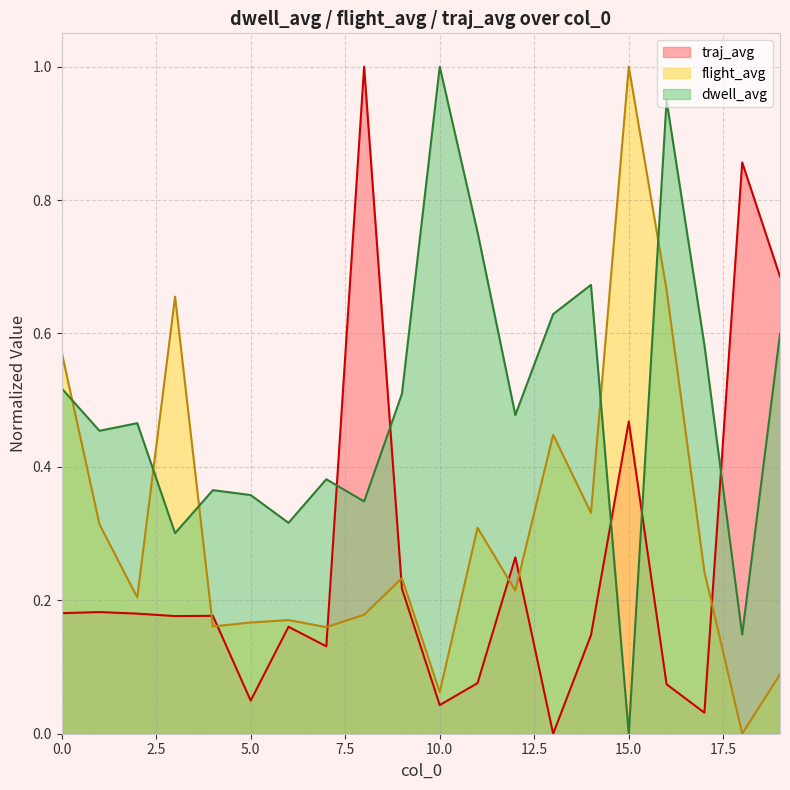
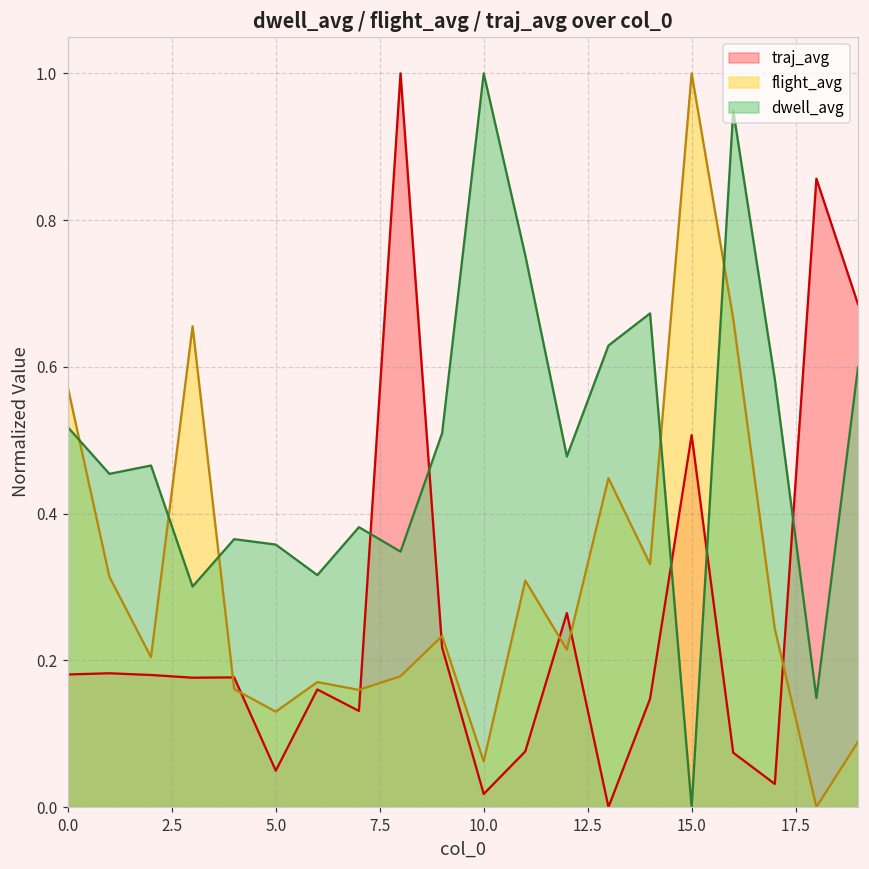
flight_avg, 5.0: 0.17 -> 0.13
traj_avg, 10.0: 0.04 -> 0.02
traj_avg, 15.0: 0.47 -> 0.51
